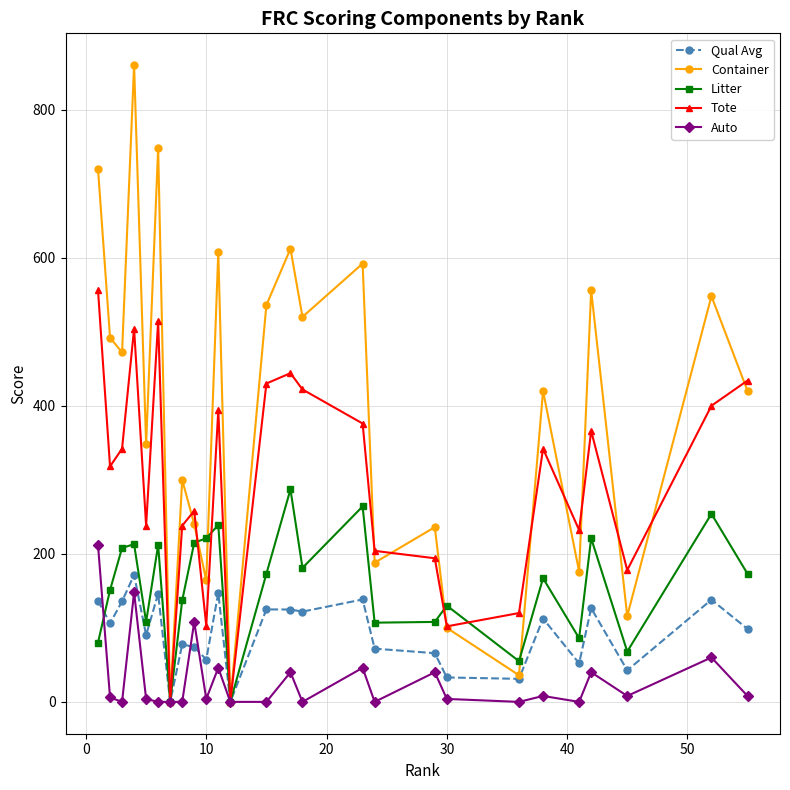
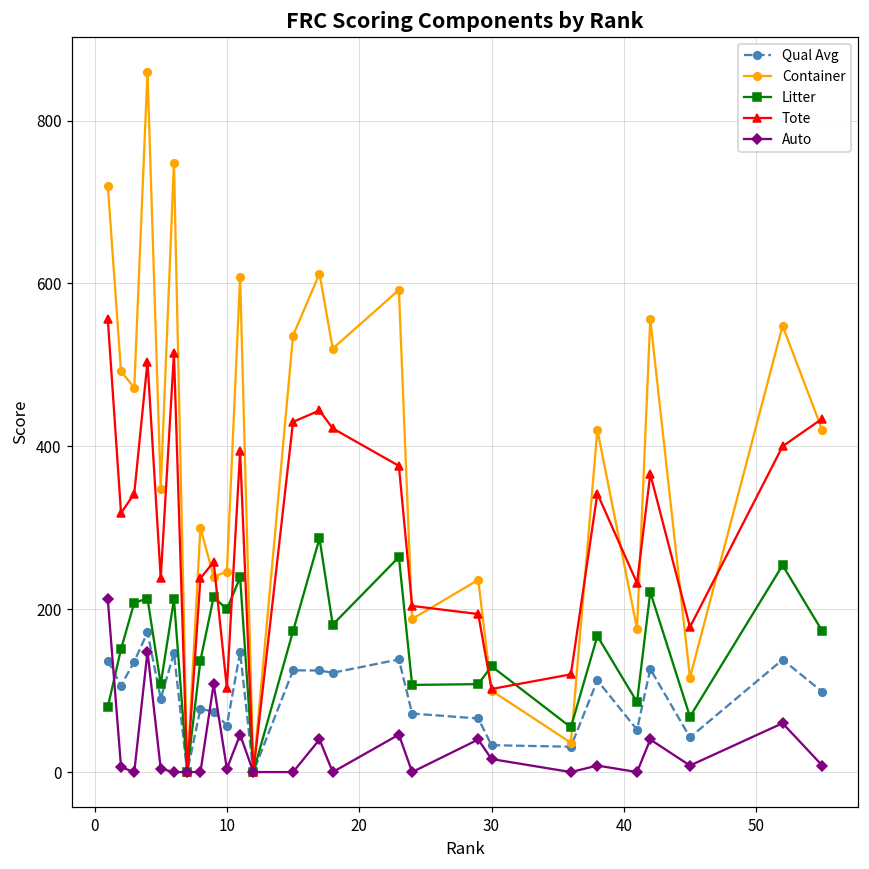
Container, 10: 160 -> 250
Litter, 10: 220 -> 200
Auto, 30: 0 -> 20
